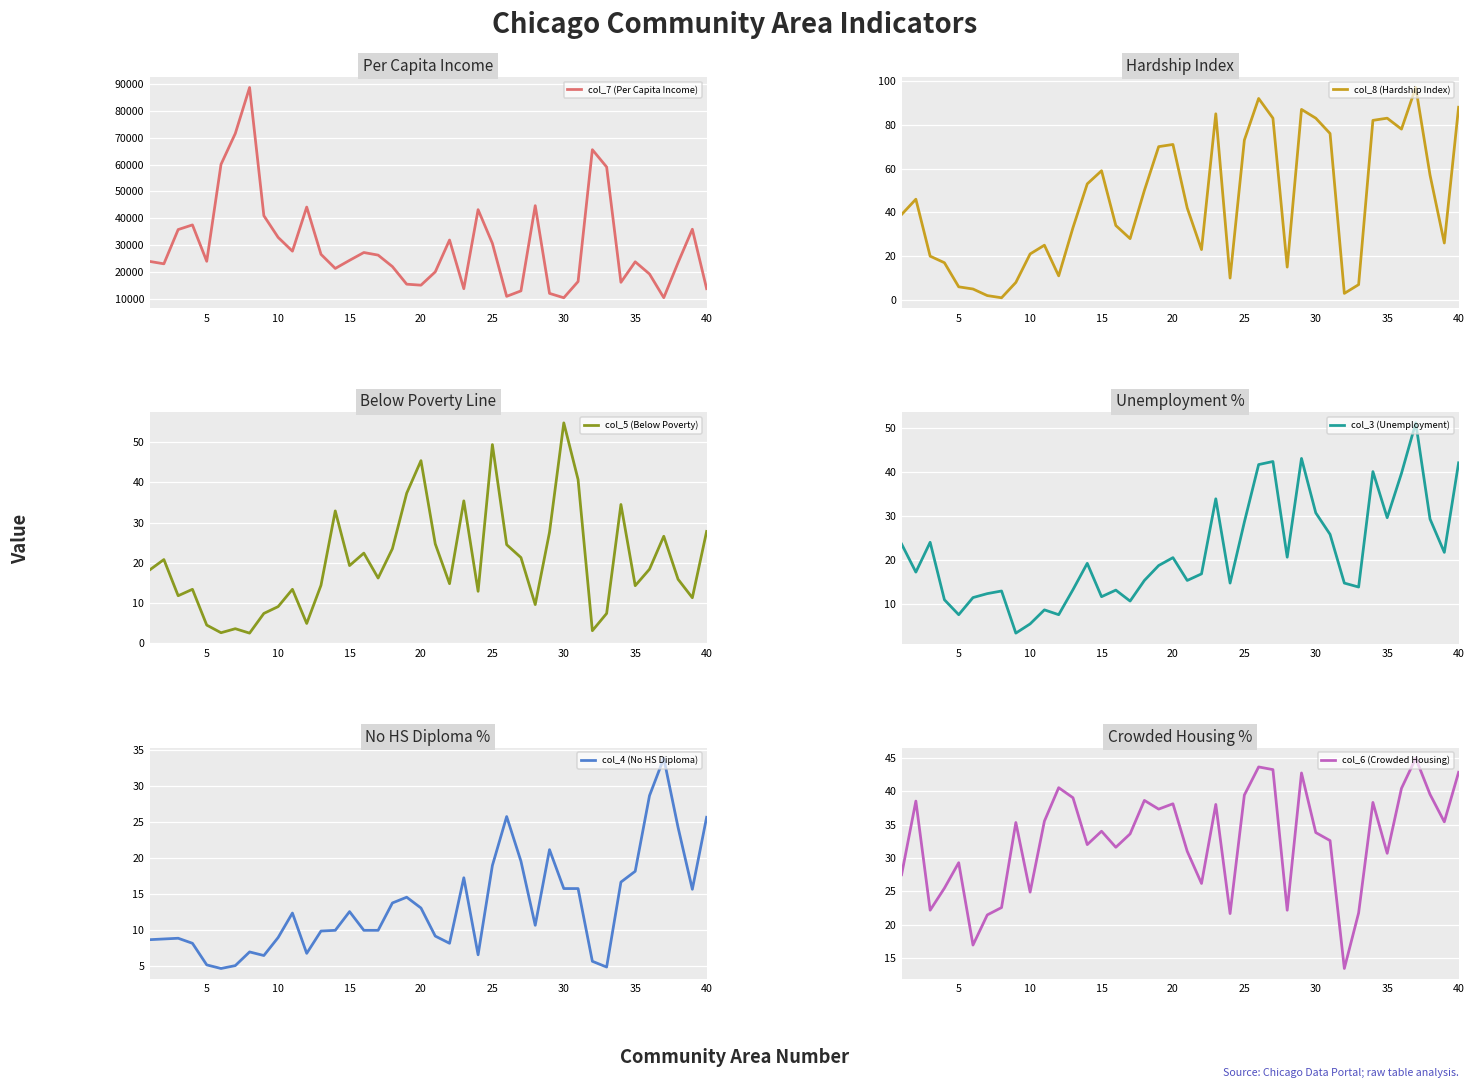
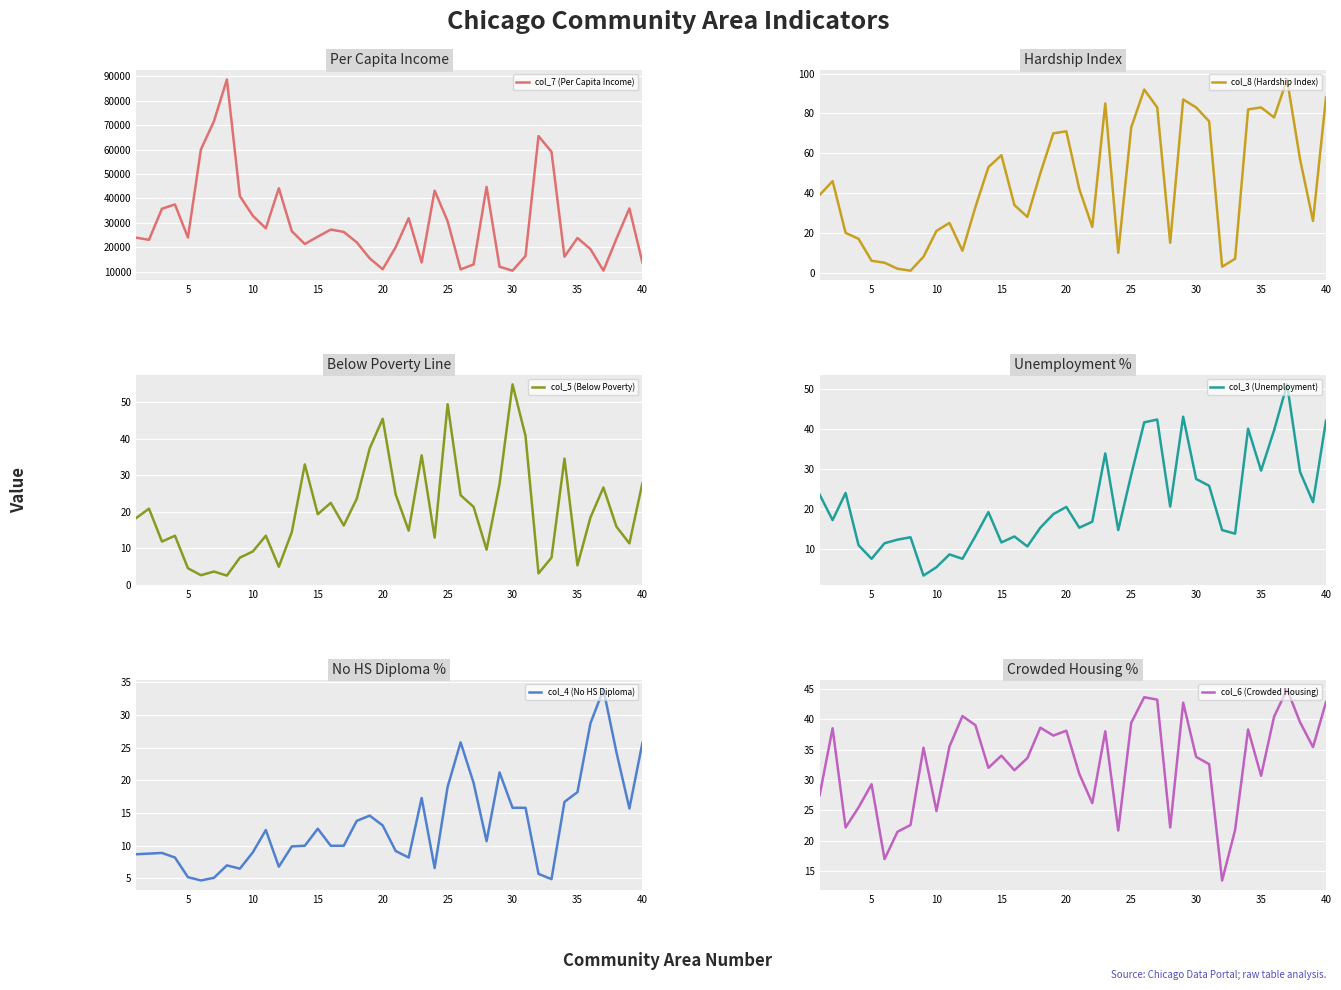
Per Capita Income, 20: 15000 -> 11000
Below Poverty Line, 35: 14 -> 5
Unemployment %, 30: 31 -> 28
